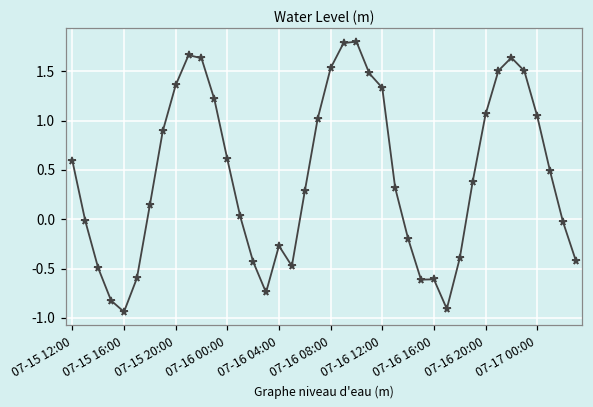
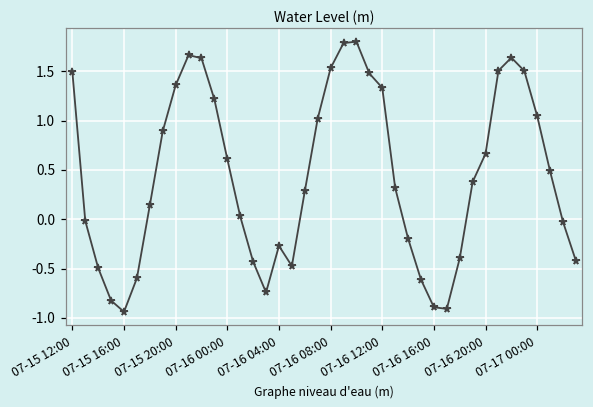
07-15 12:00: 0.6 -> 1.5
07-16 16:00: -0.6 -> -0.9
07-16 20:00: 1.1 -> 0.7
